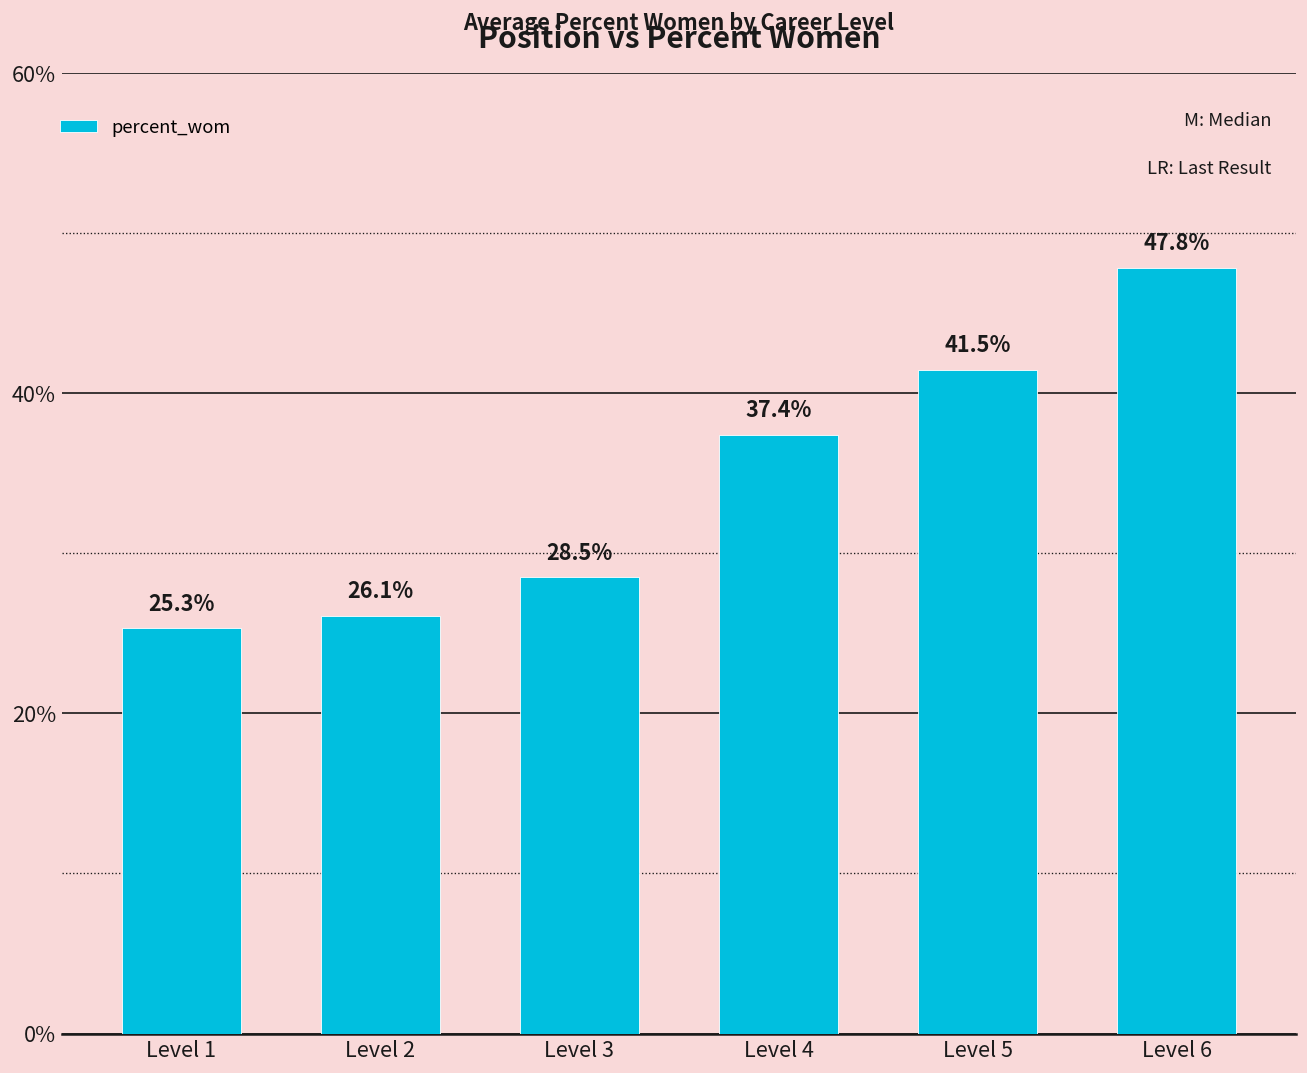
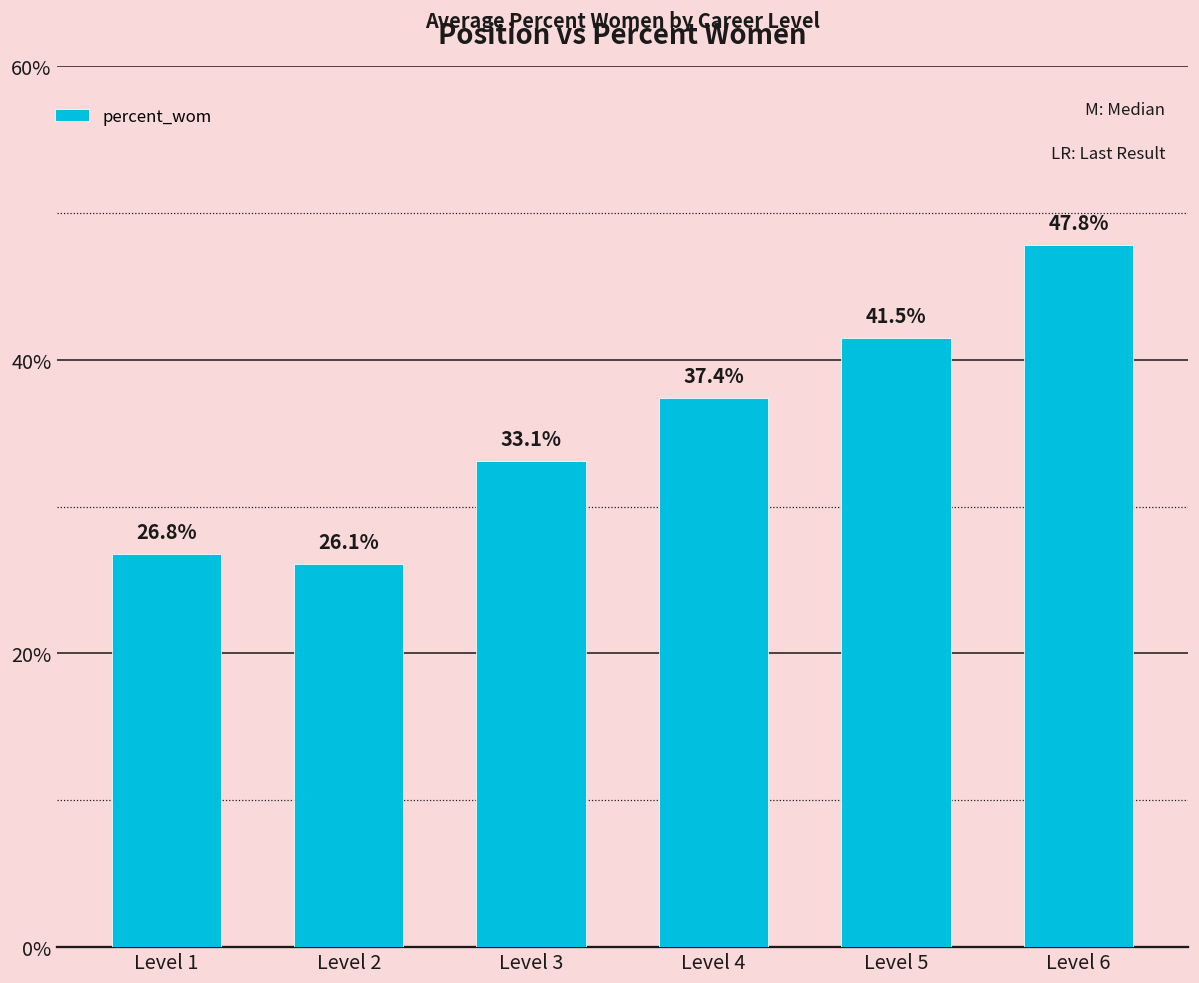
Level 1: 25.3% -> 26.8%
Level 3: 28.5% -> 33.1%
